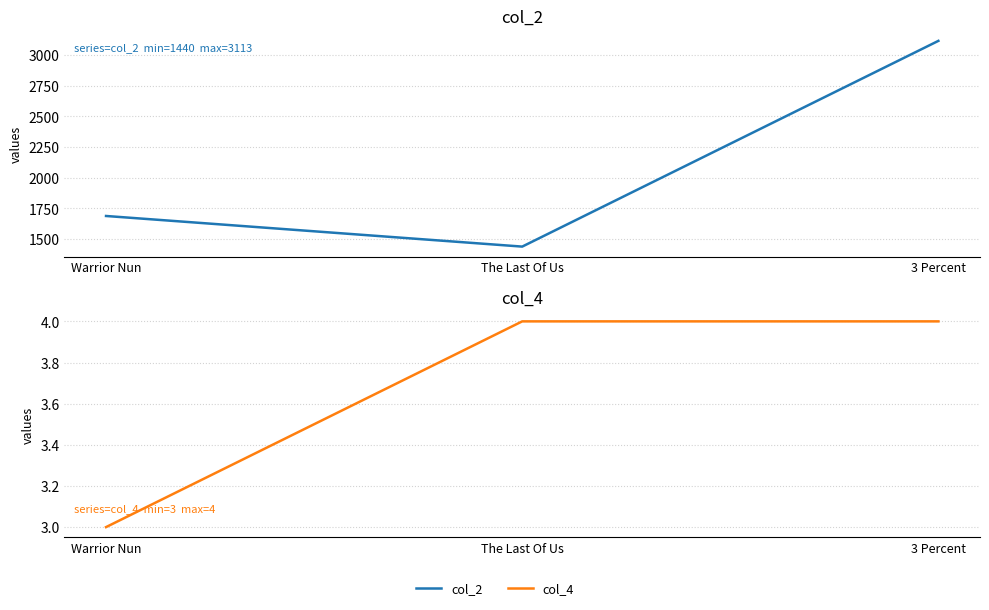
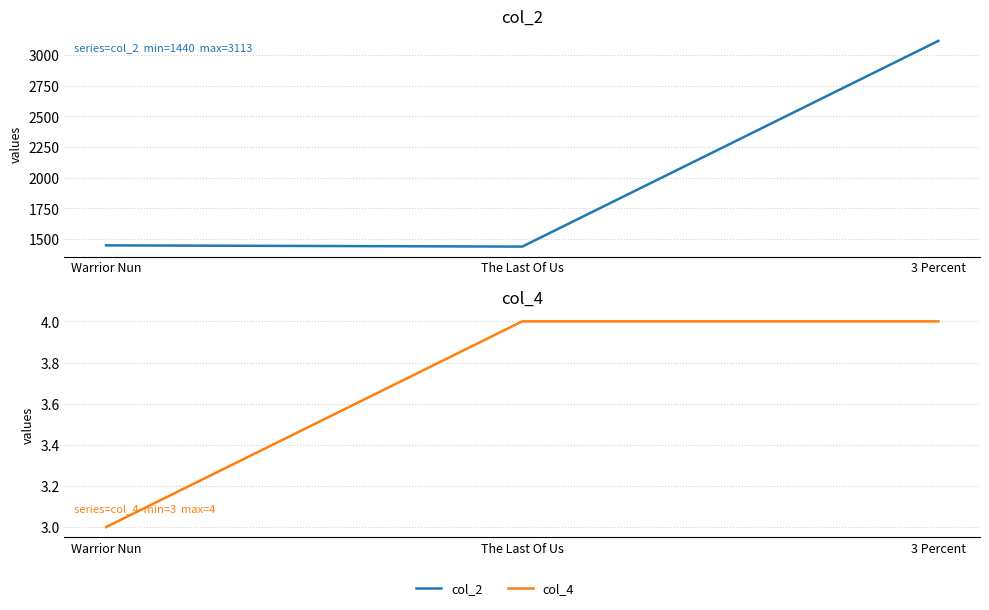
col_2, Warrior Nun: 1690 -> 1450
